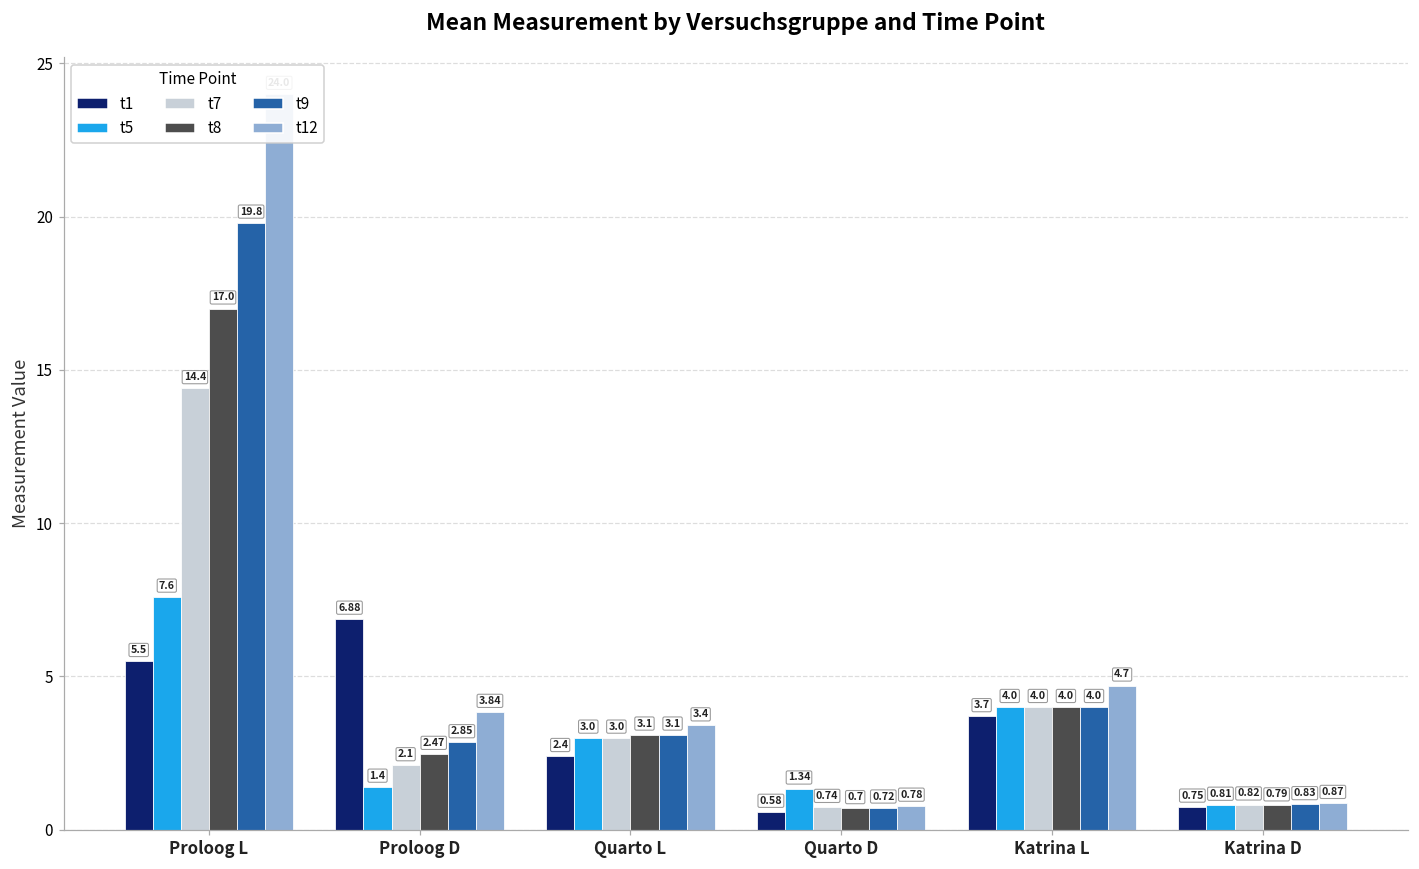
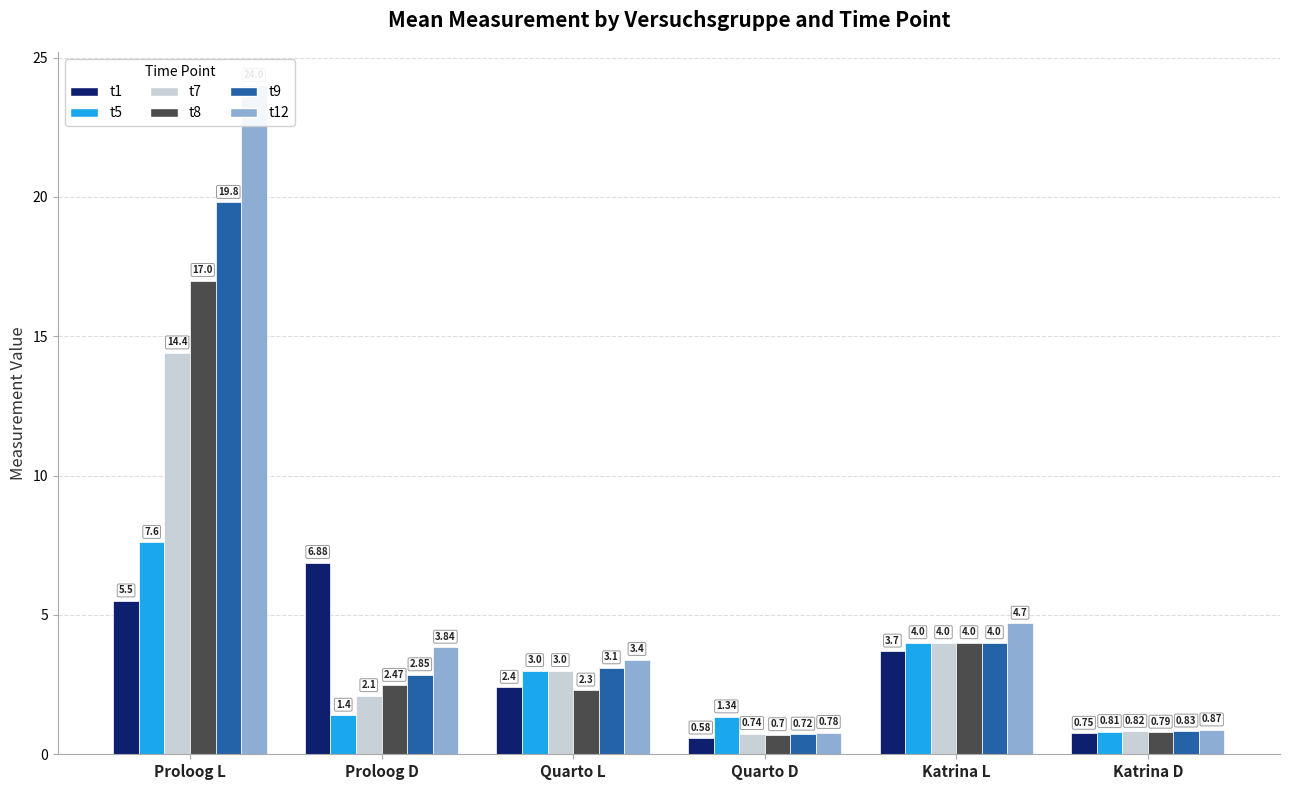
t8, Quarto L: 3.1 -> 2.3
